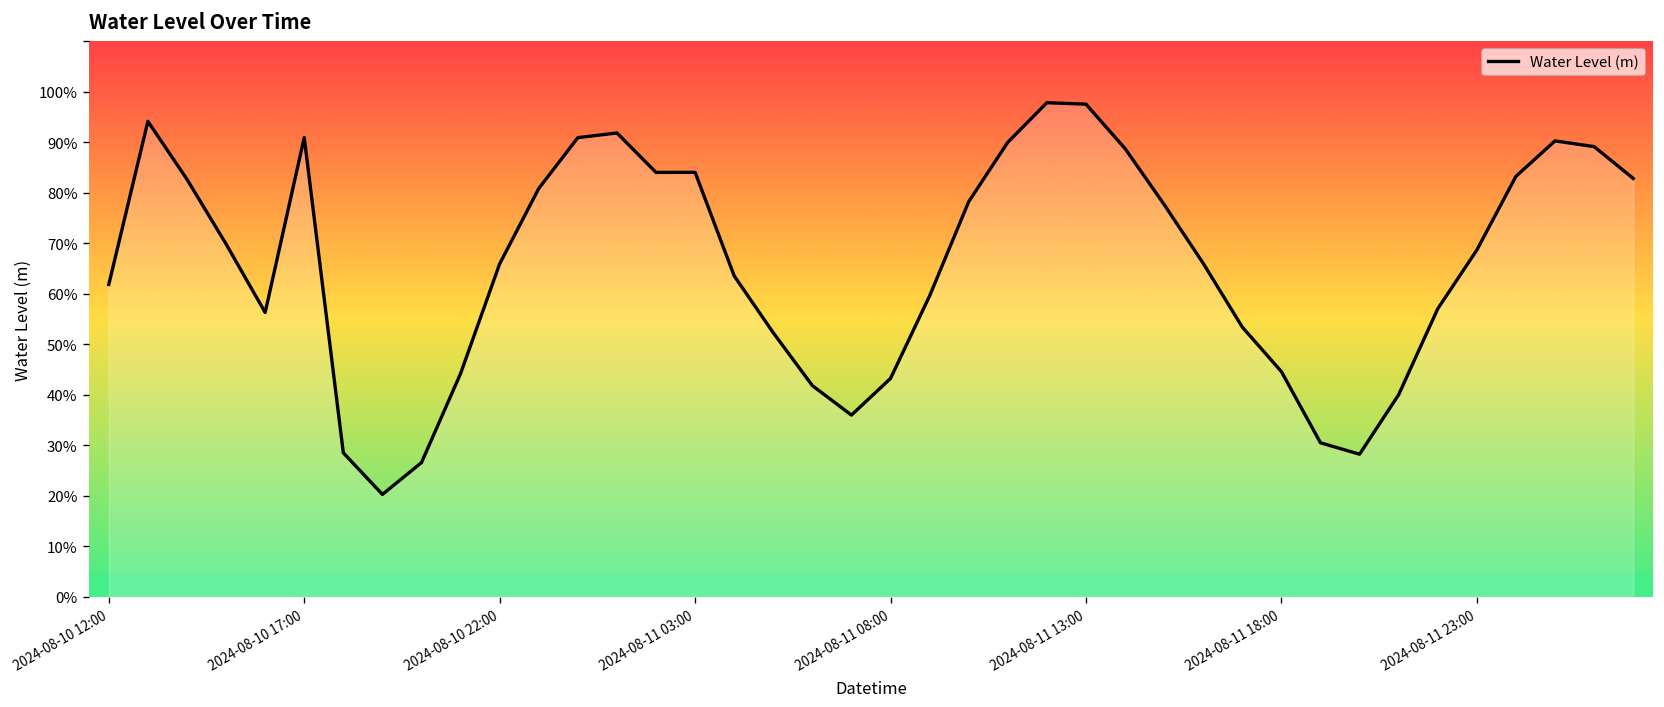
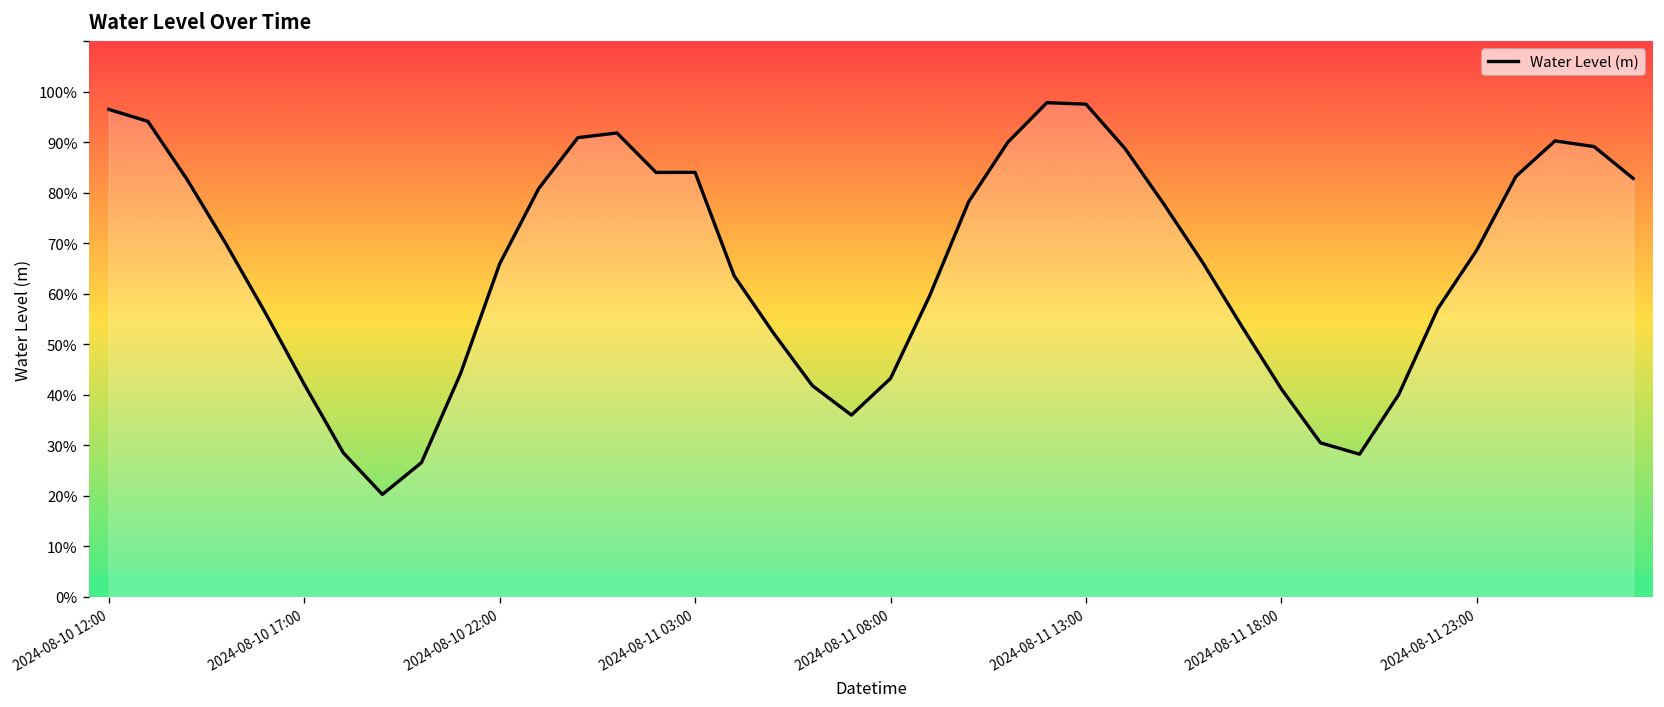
2024-08-10 12:00: 62% -> 96%
2024-08-10 17:00: 91% -> 42%
2024-08-11 18:00: 45% -> 41%
